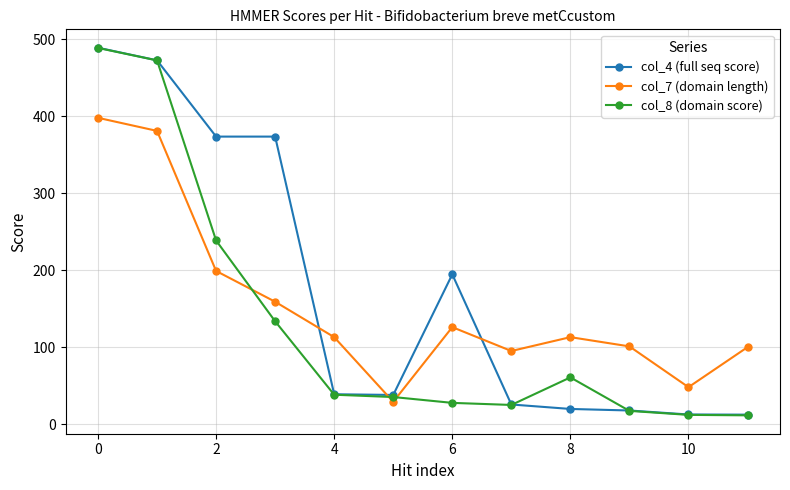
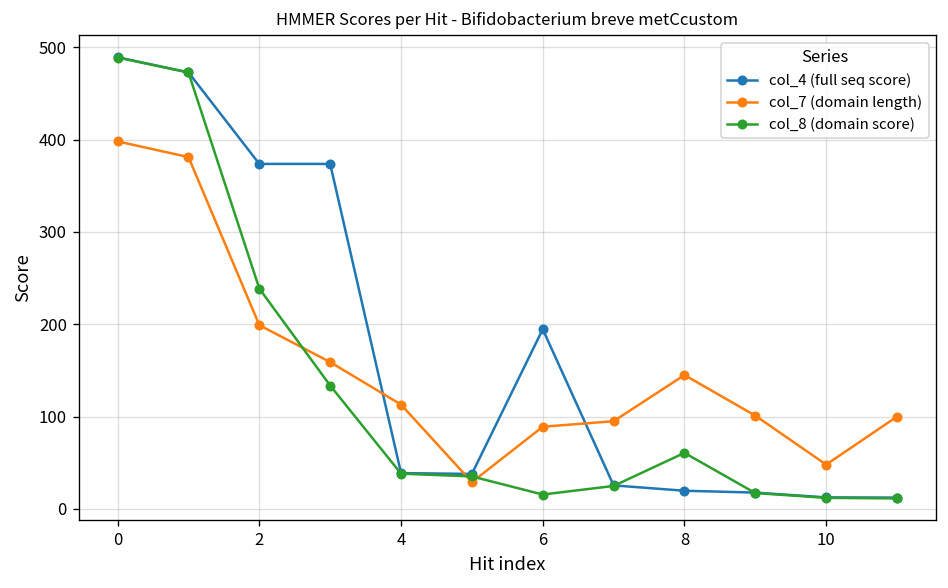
col_7 (domain length), 6: 130 -> 90
col_8 (domain score), 6: 30 -> 20
col_7 (domain length), 8: 110 -> 150
